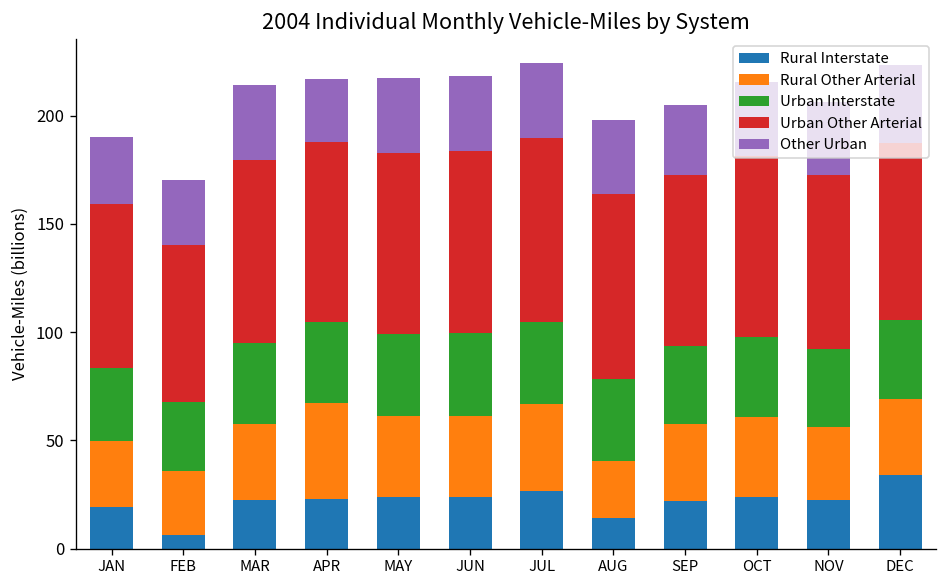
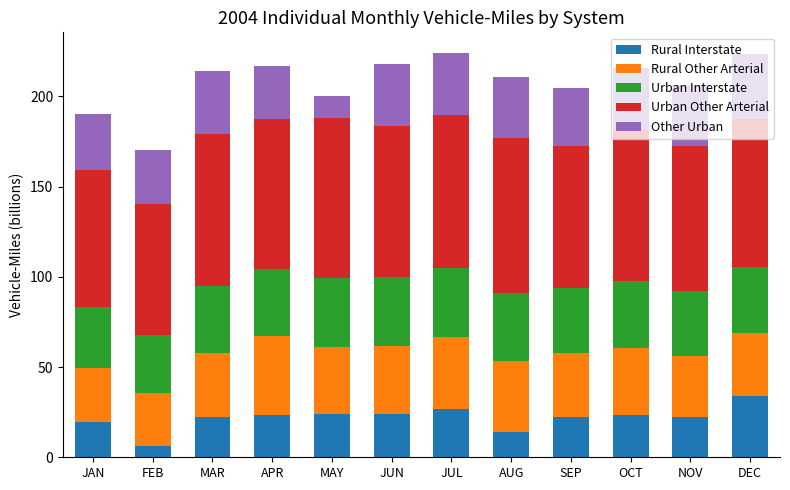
Urban Other Arterial, MAY: 83 -> 89
Other Urban, MAY: 35 -> 12
Rural Other Arterial, AUG: 26 -> 39
